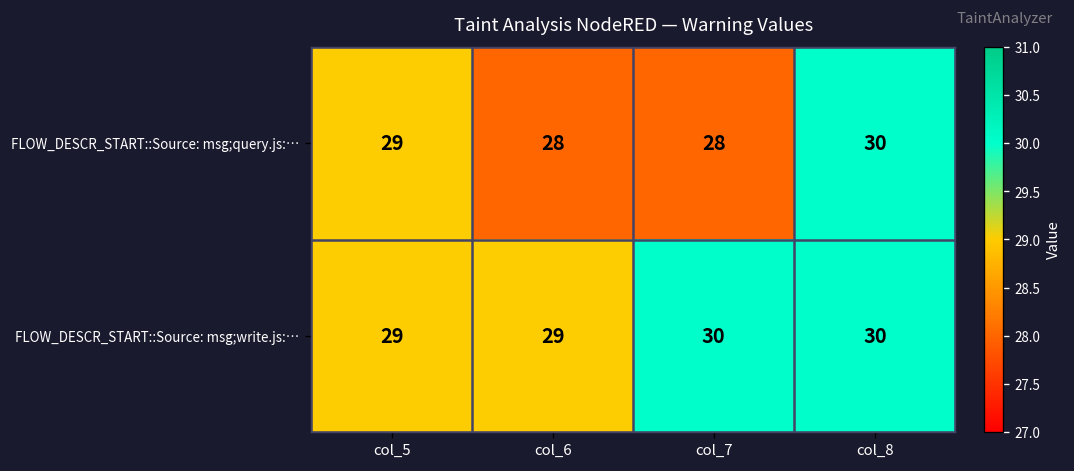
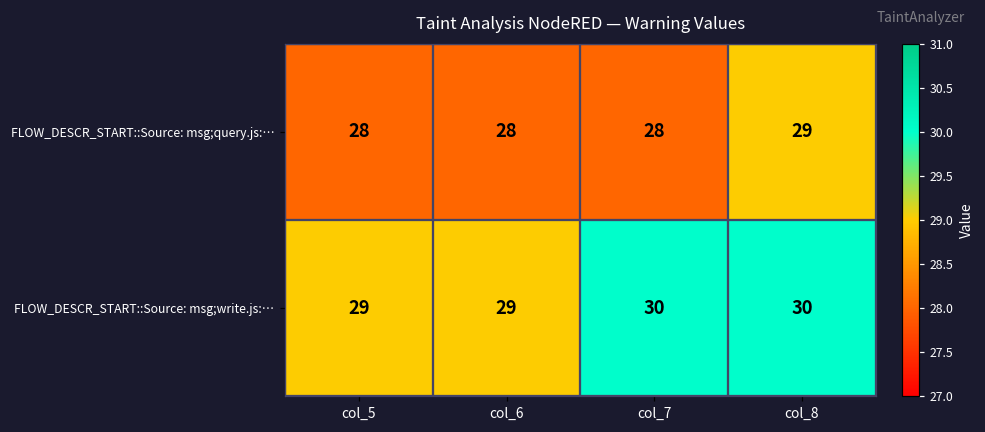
FLOW_DESCR_START::Source: msg;query.js:…, col_5: 29 -> 28
FLOW_DESCR_START::Source: msg;query.js:…, col_8: 30 -> 29
